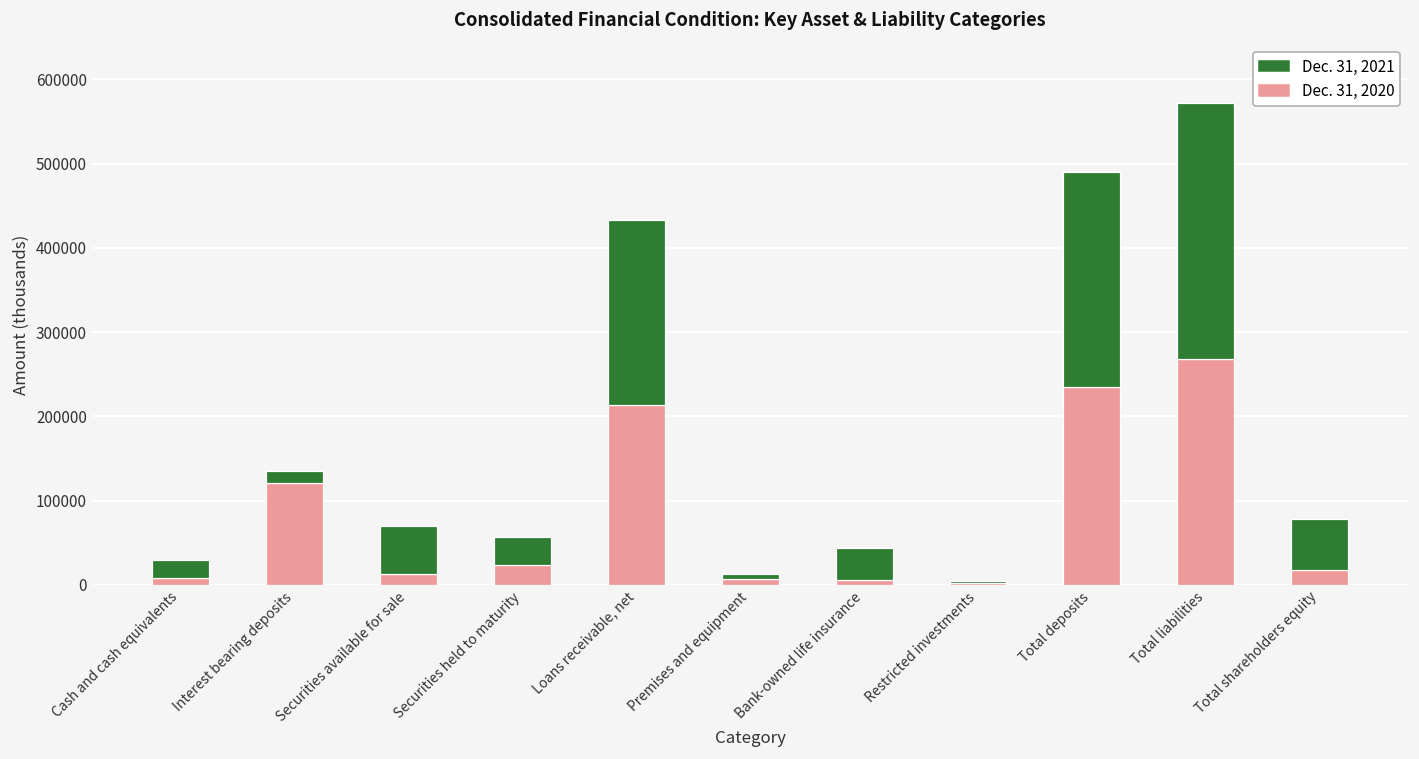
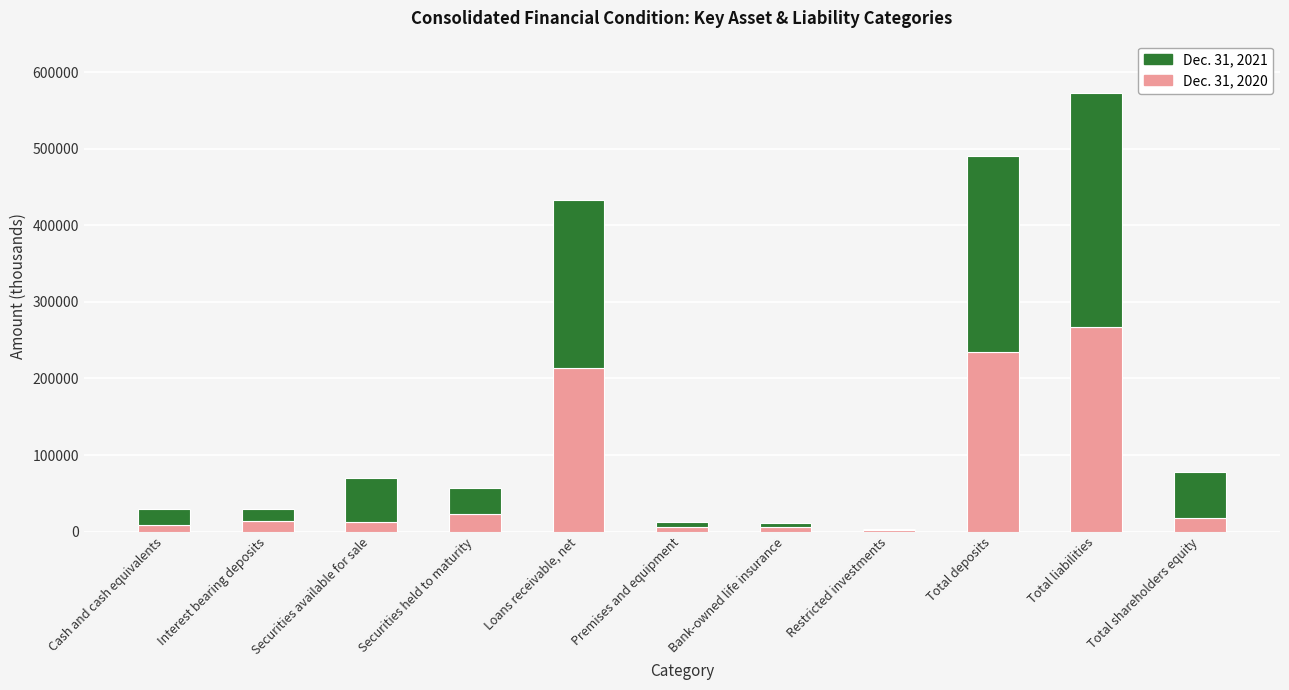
Dec. 31, 2020, Interest bearing deposits: 120000 -> 10000
Dec. 31, 2021, Bank-owned life insurance: 40000 -> 10000
